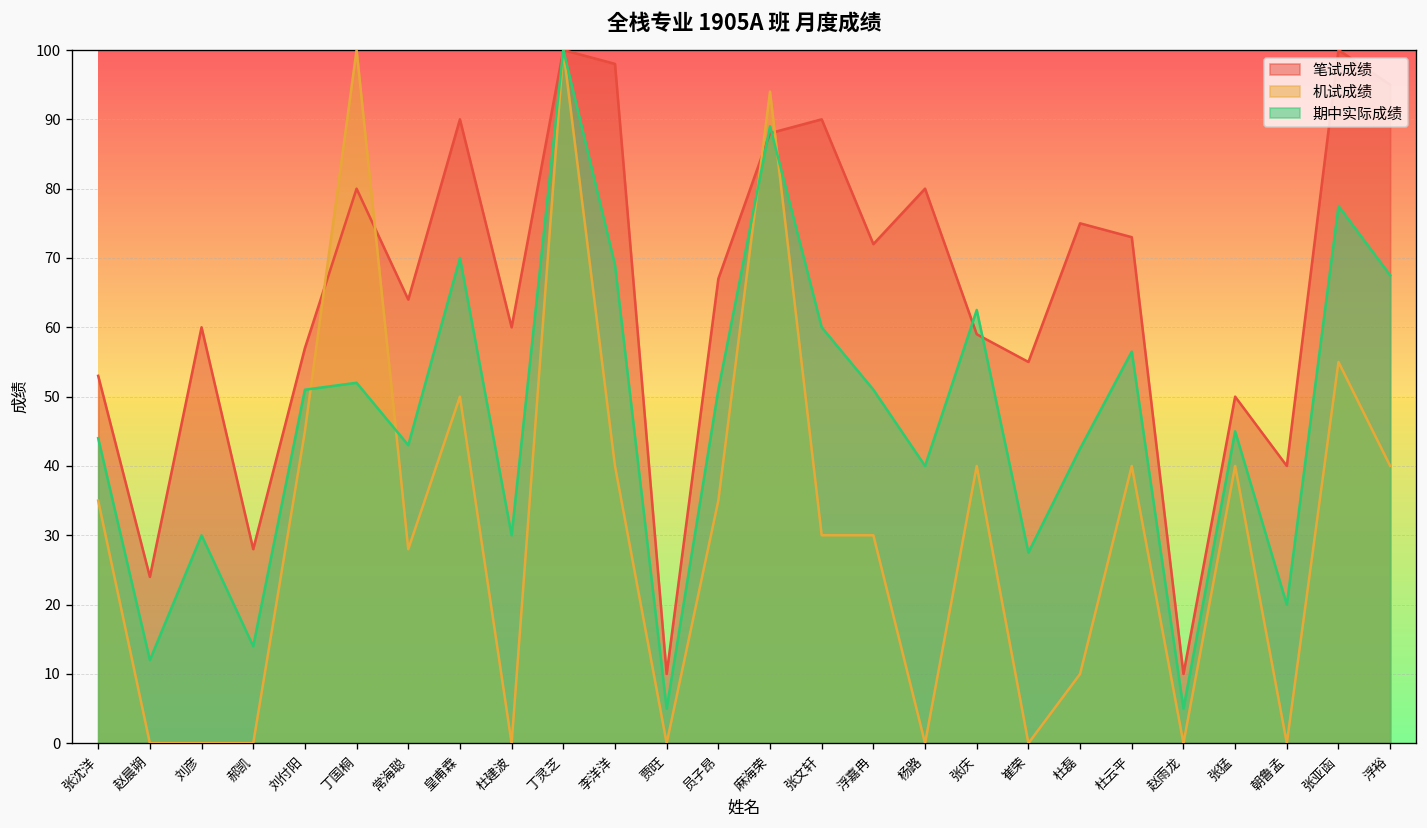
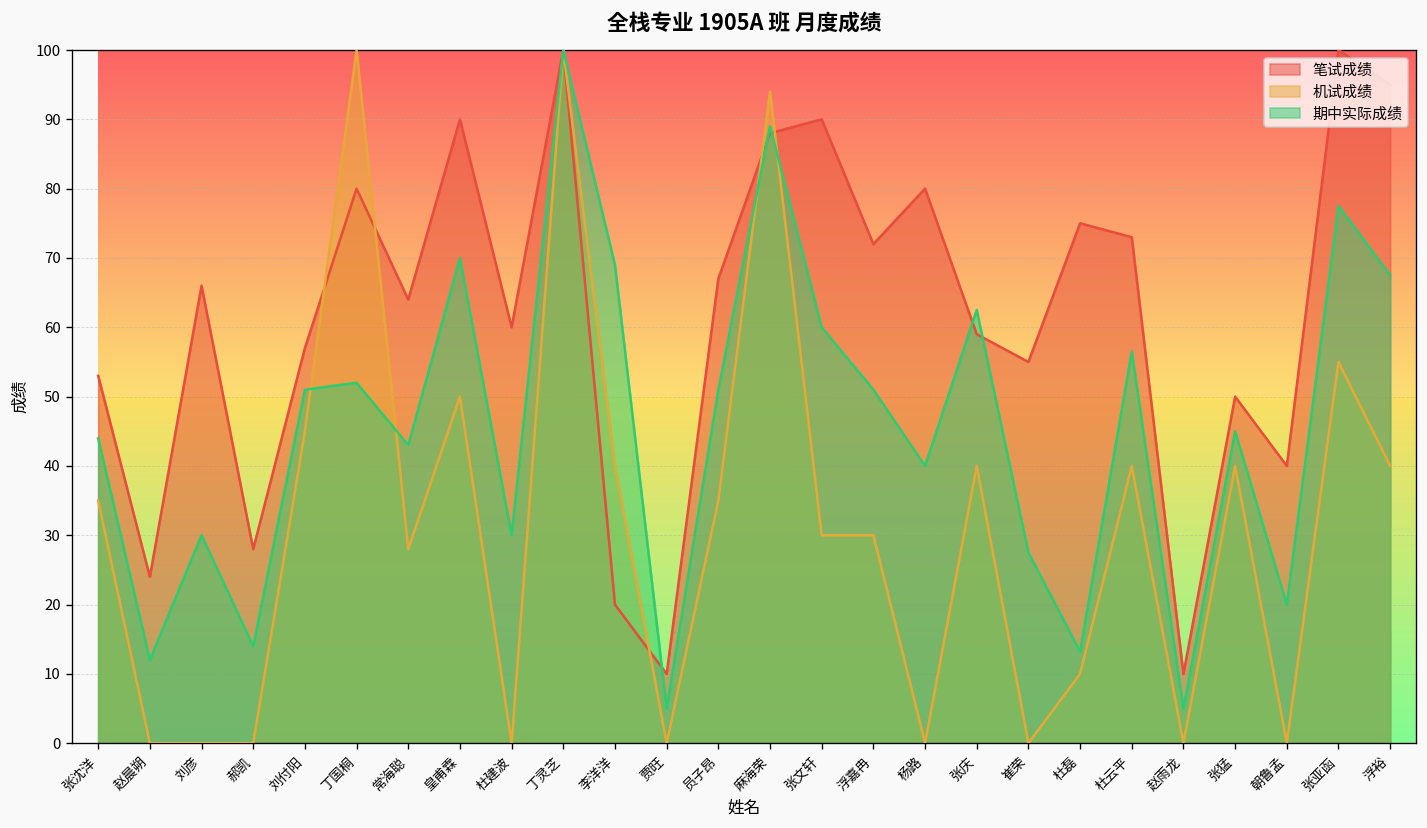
笔试成绩, 刘彦: 60 -> 66
笔试成绩, 李洋洋: 98 -> 20
期中实际成绩, 杜磊: 43 -> 13
